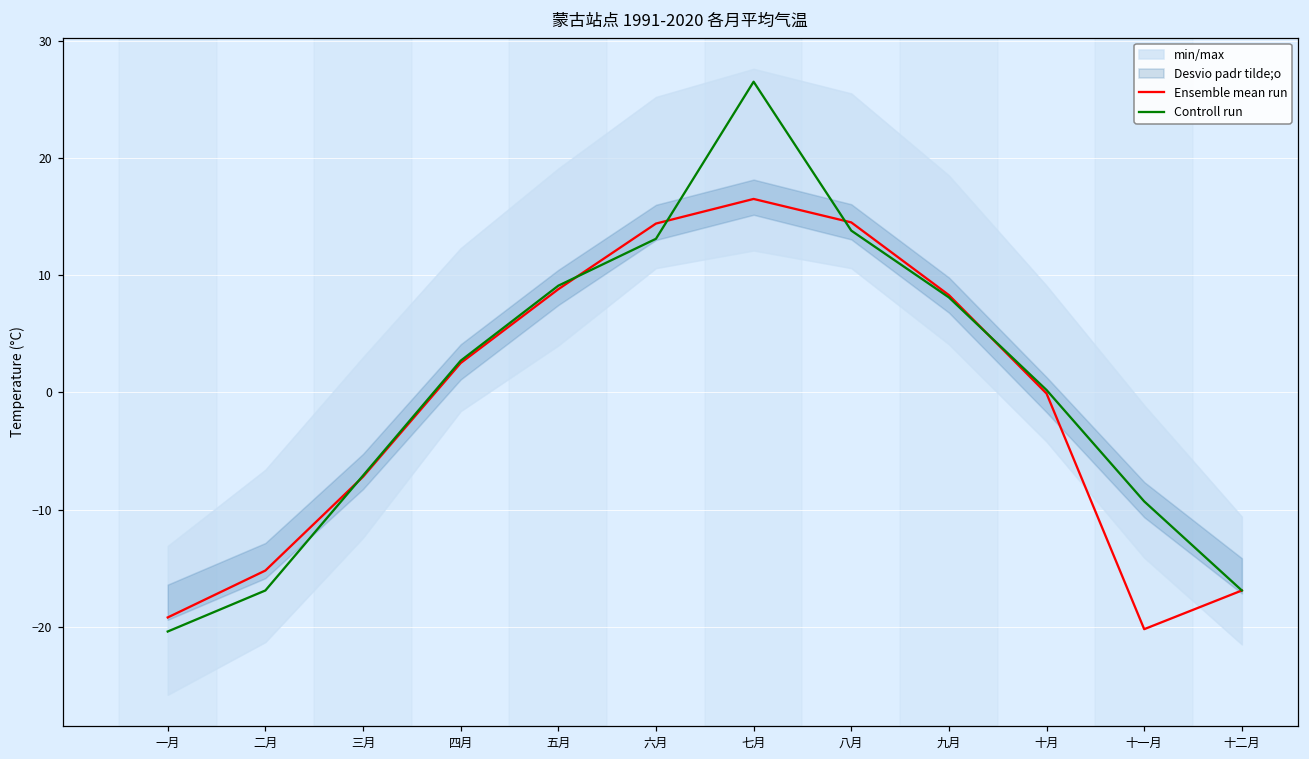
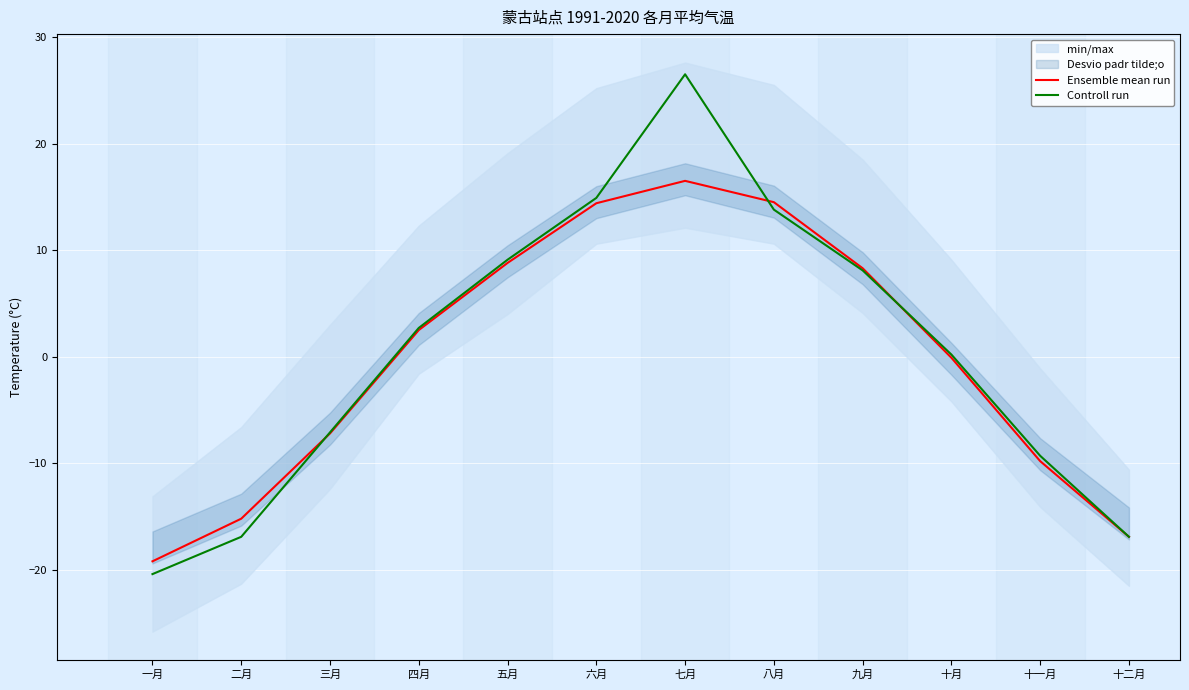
Controll run, 六月: 13.1 -> 14.9
Ensemble mean run, 十一月: -20.2 -> -9.8
